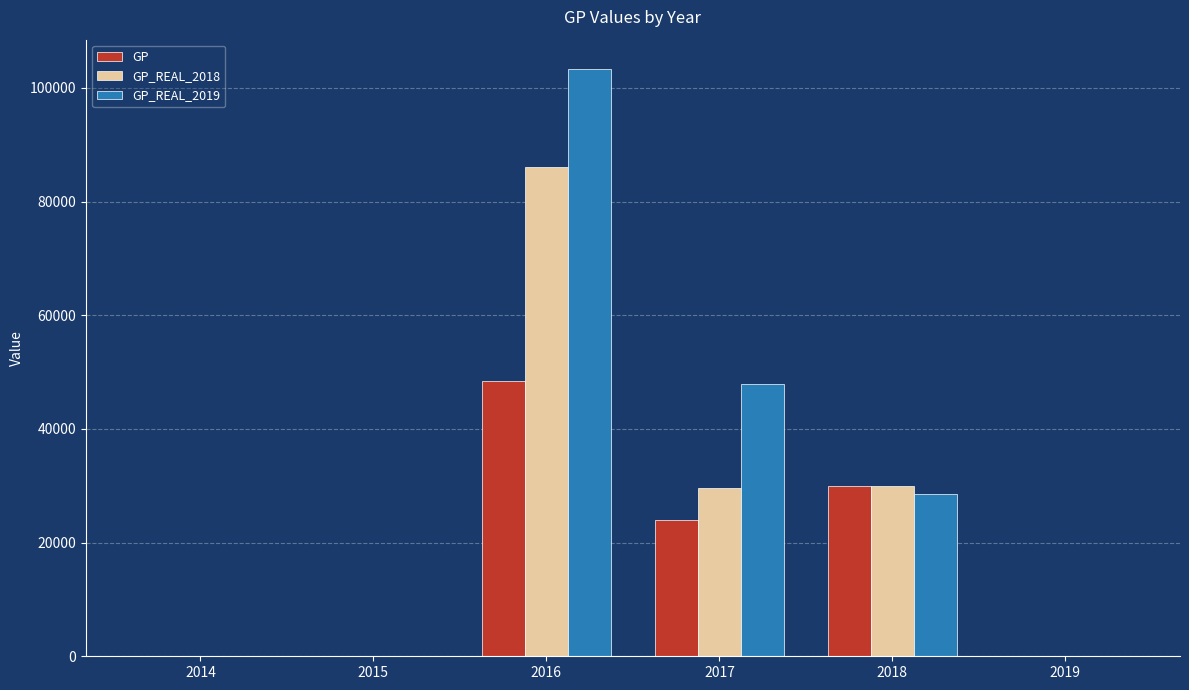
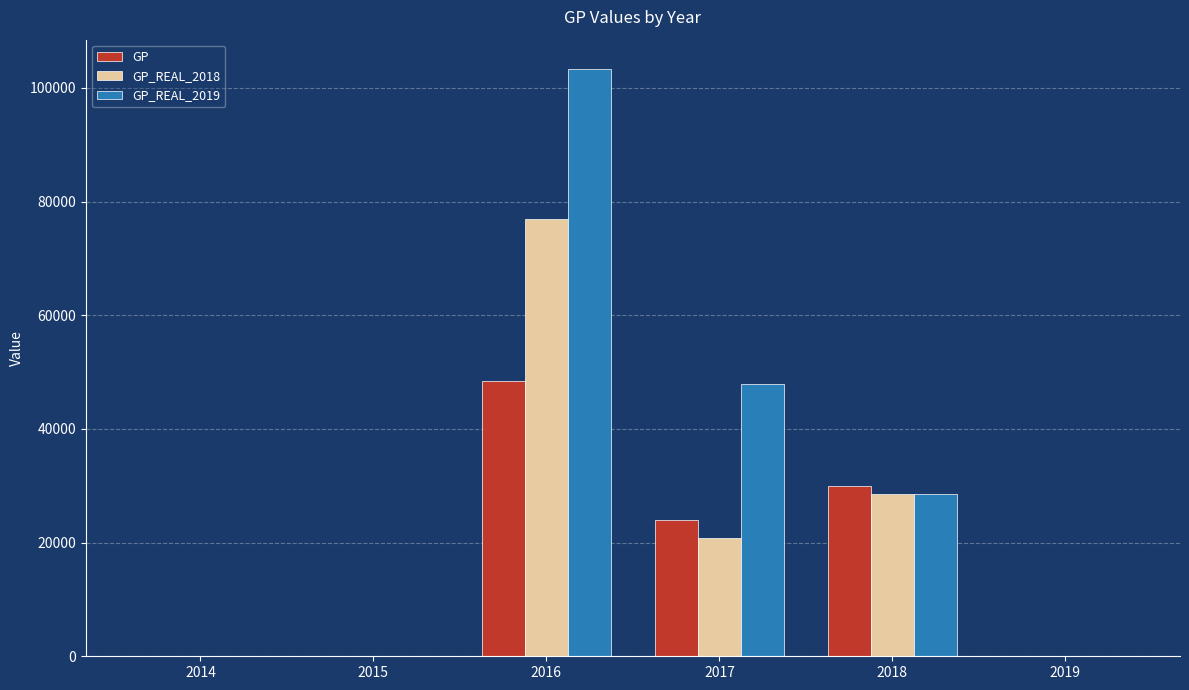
GP_REAL_2018, 2016: 86000 -> 77000
GP_REAL_2018, 2017: 30000 -> 21000
GP_REAL_2018, 2018: 30000 -> 29000
